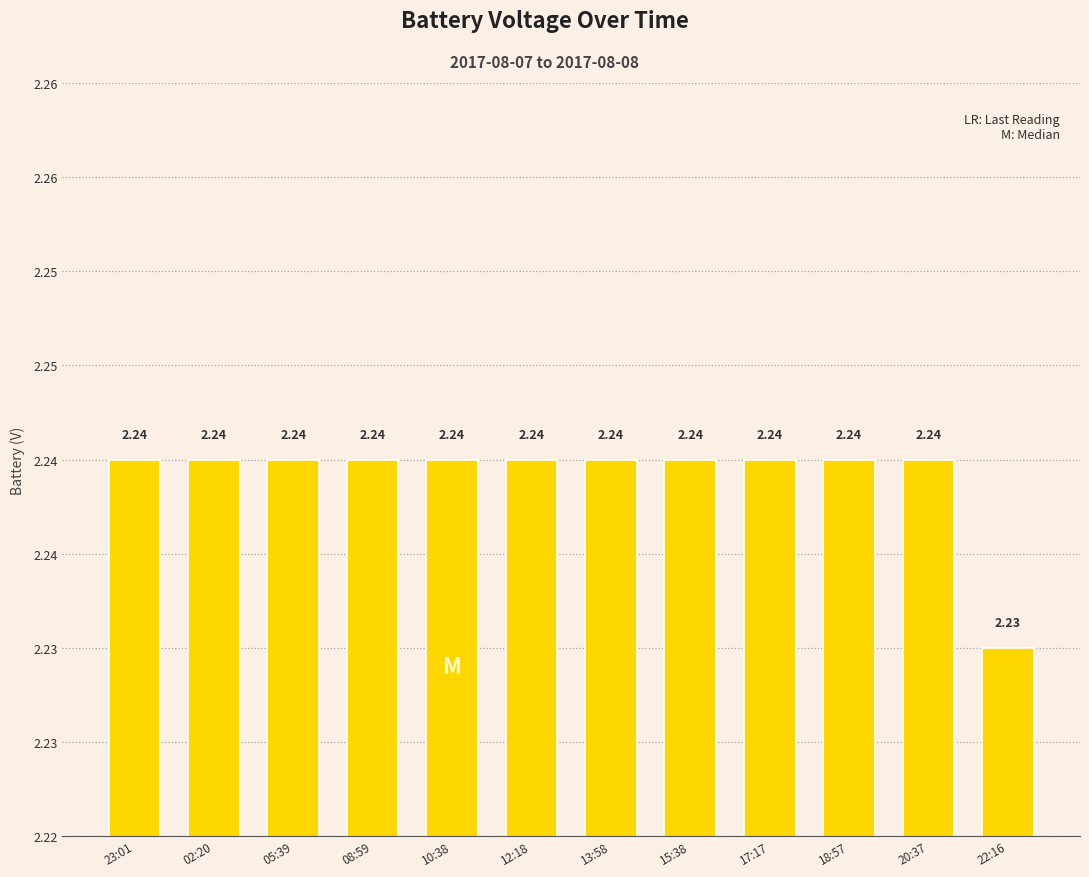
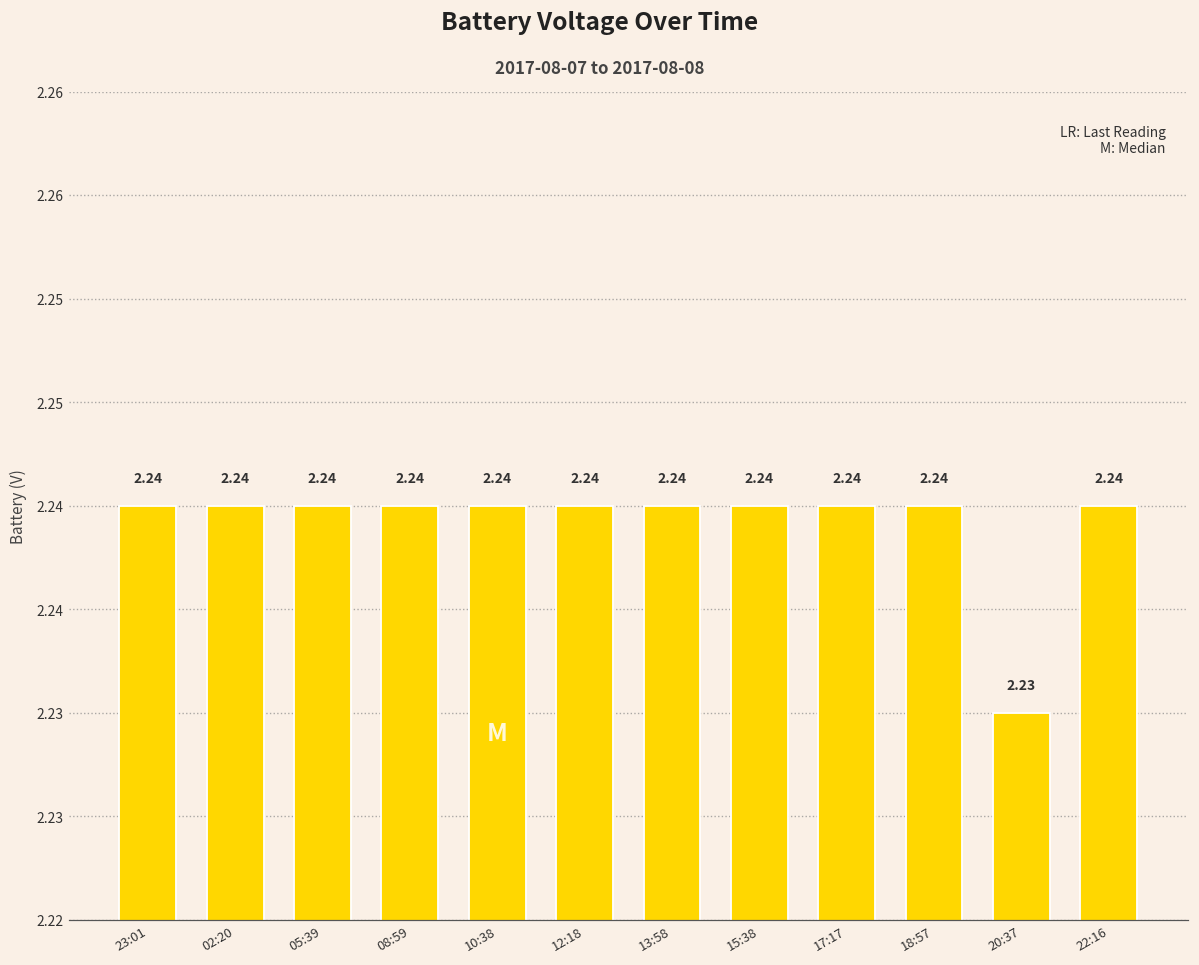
20:37: 2.24 -> 2.23
22:16: 2.23 -> 2.24
